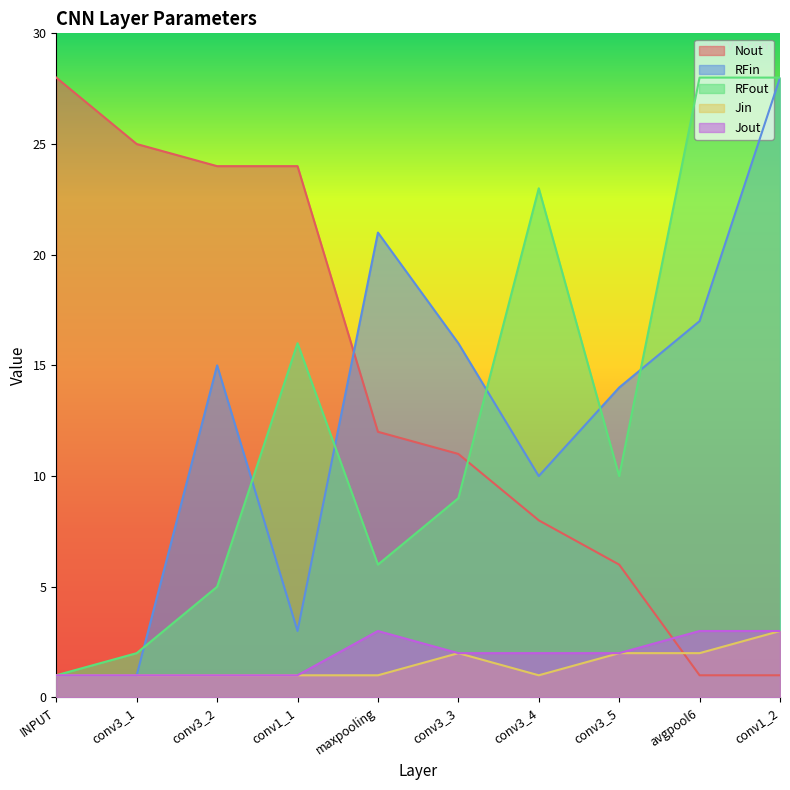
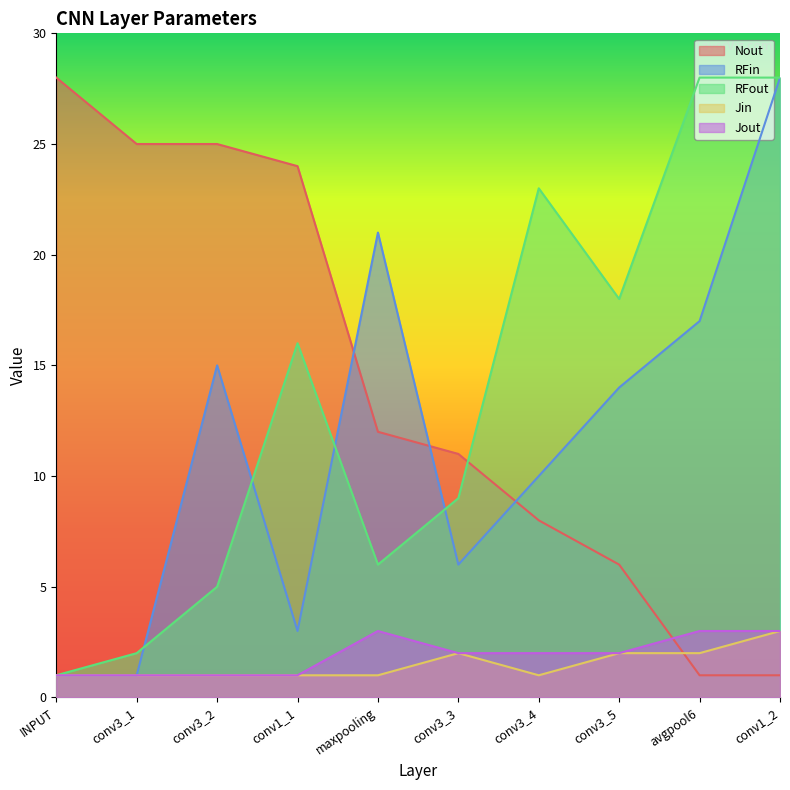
Nout, conv3_2: 24 -> 25
RFin, conv3_3: 16 -> 6
RFout, conv3_5: 10 -> 18
